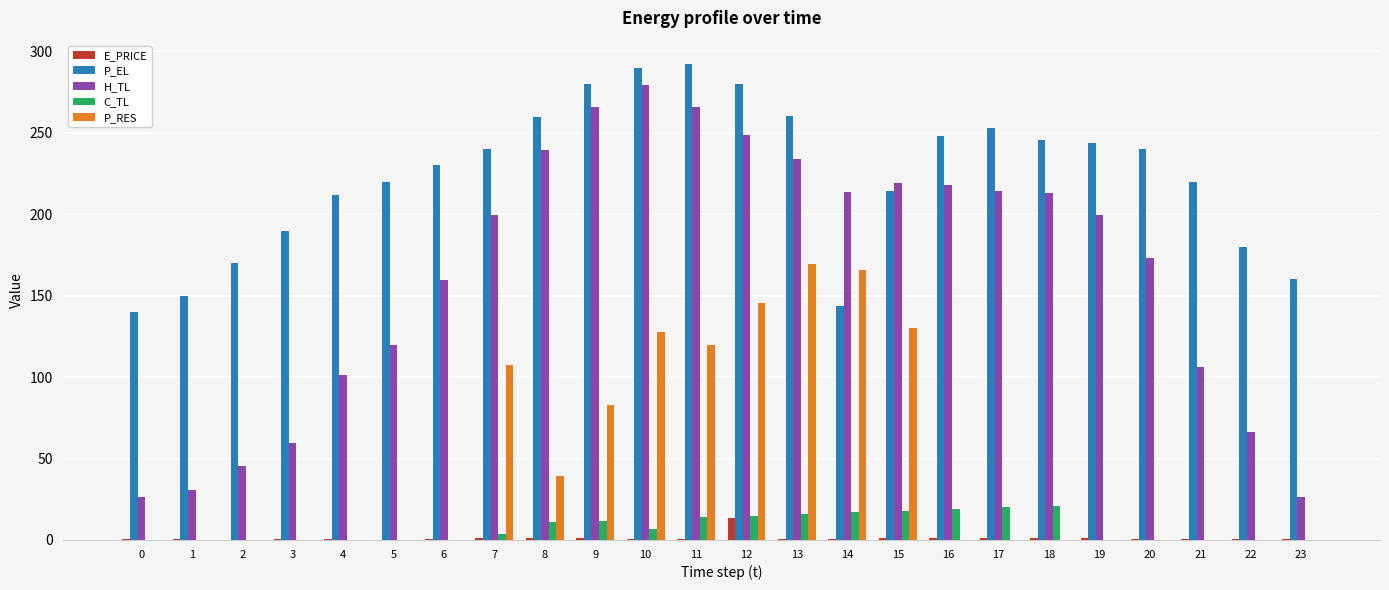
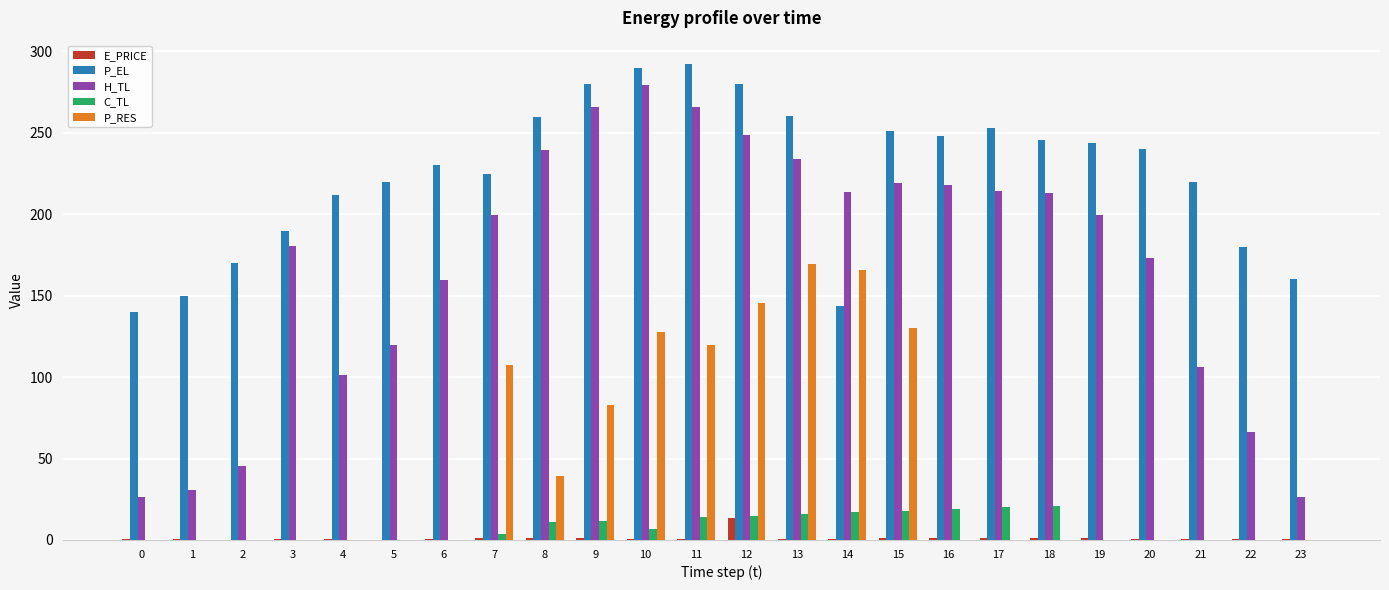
H_TL, 3: 60 -> 181
P_EL, 7: 240 -> 225
P_EL, 15: 214 -> 251
